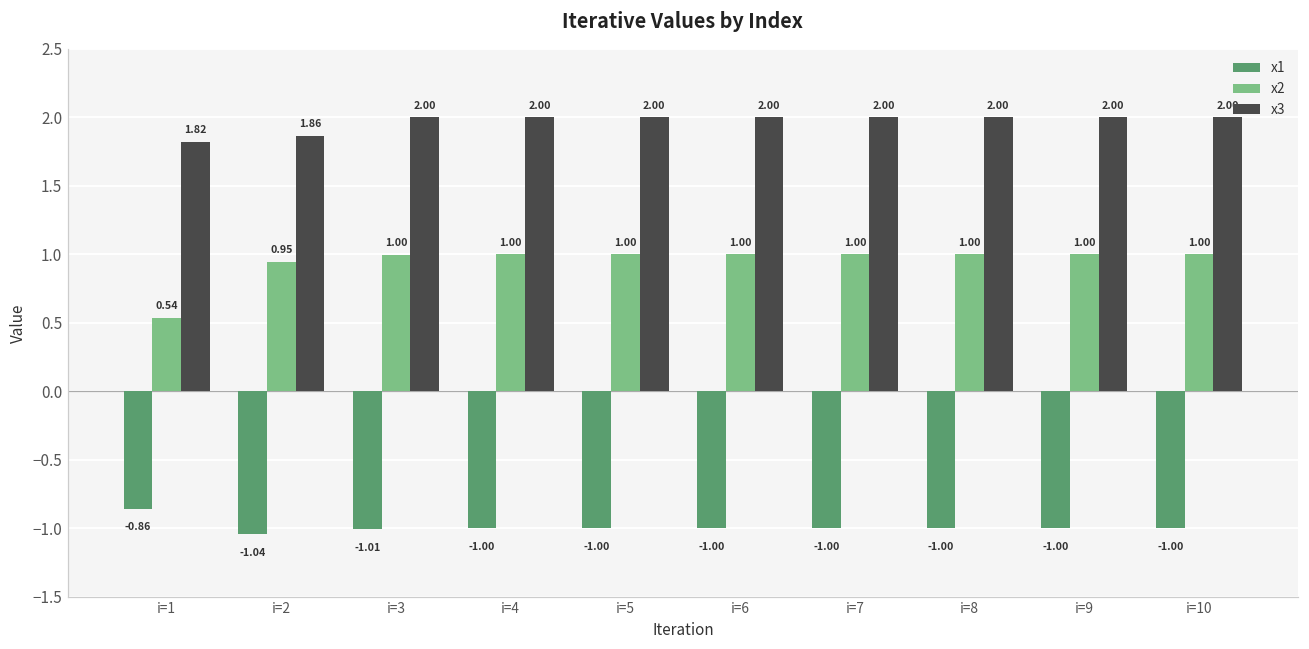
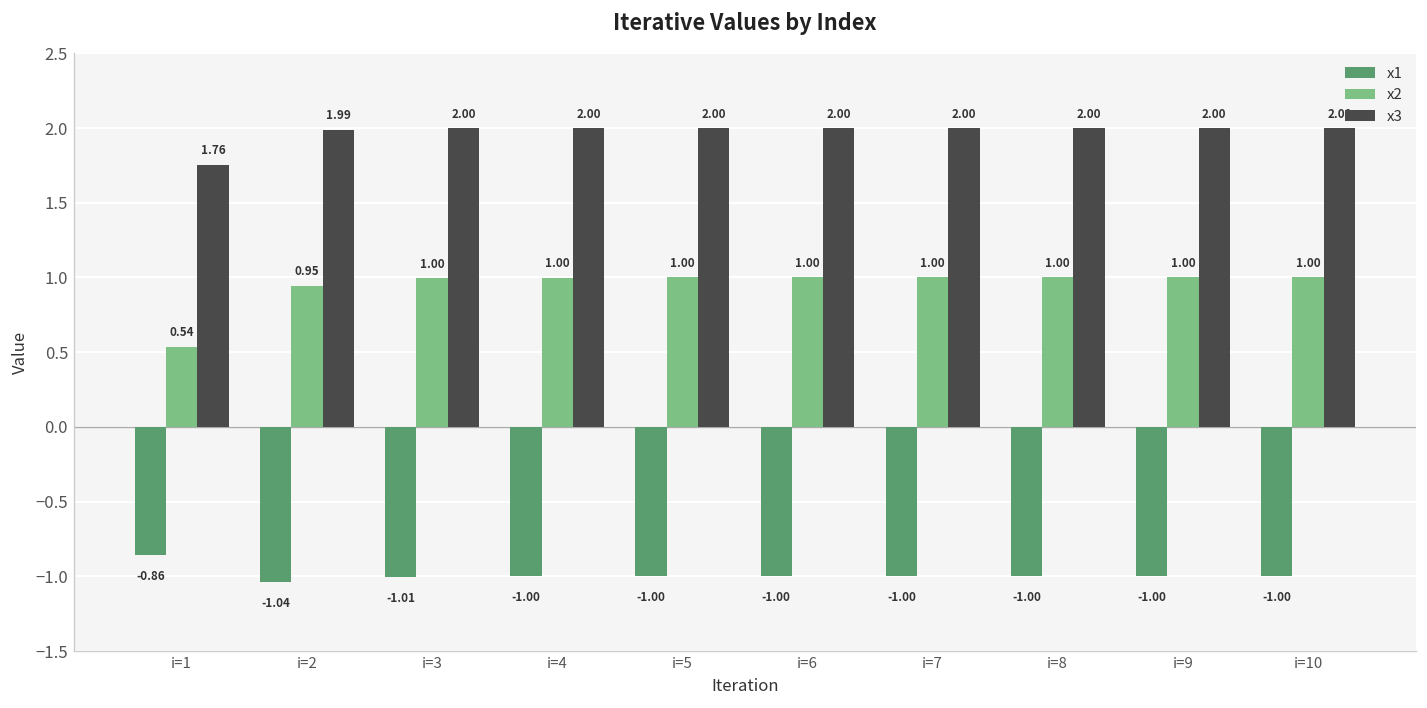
x3, i=1: 1.82 -> 1.76
x3, i=2: 1.86 -> 1.99
